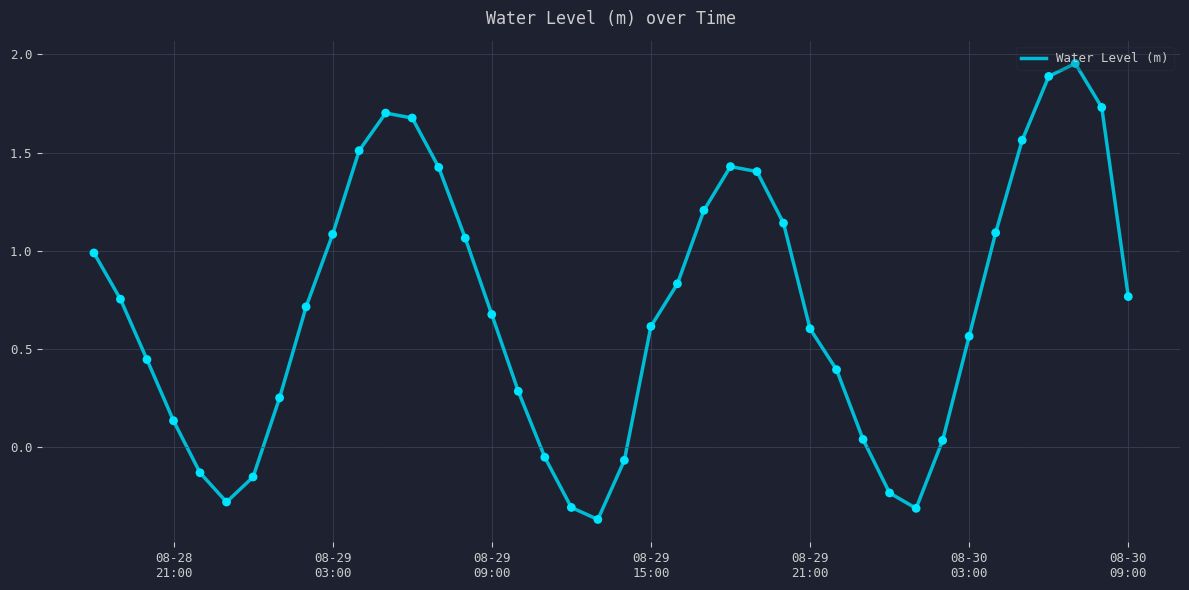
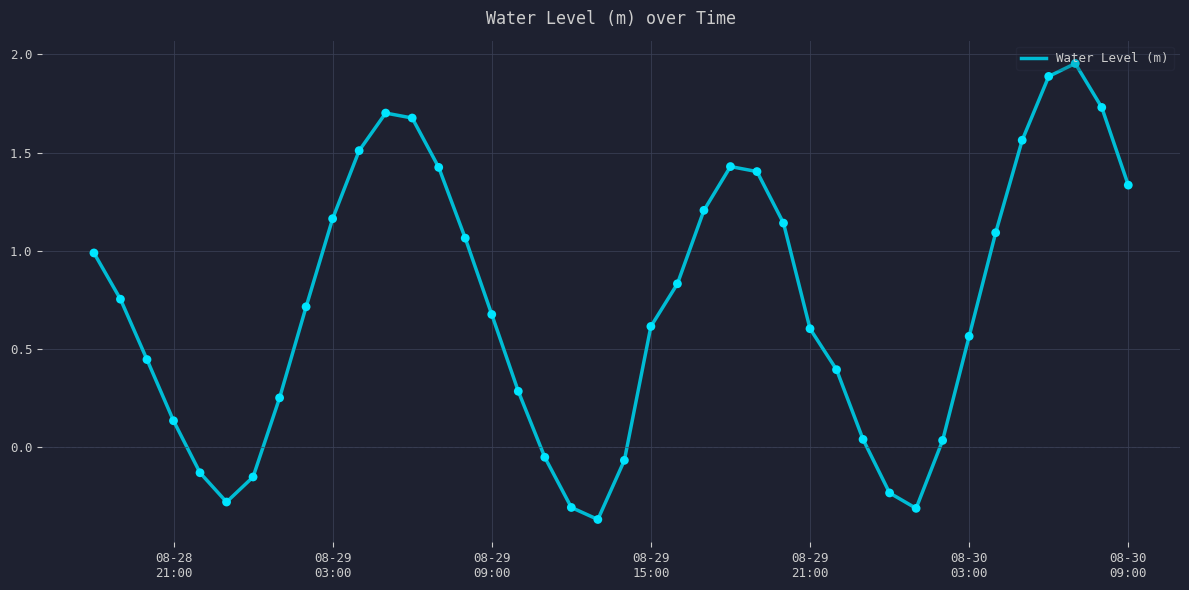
08-29 03:00: 1.08 -> 1.16
08-30 09:00: 0.77 -> 1.33
